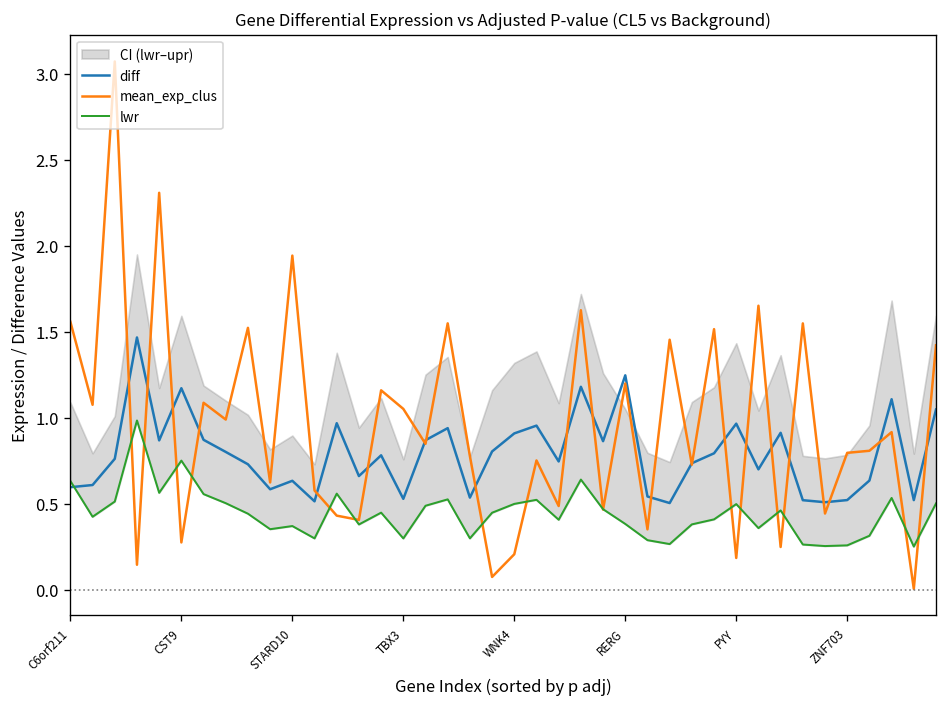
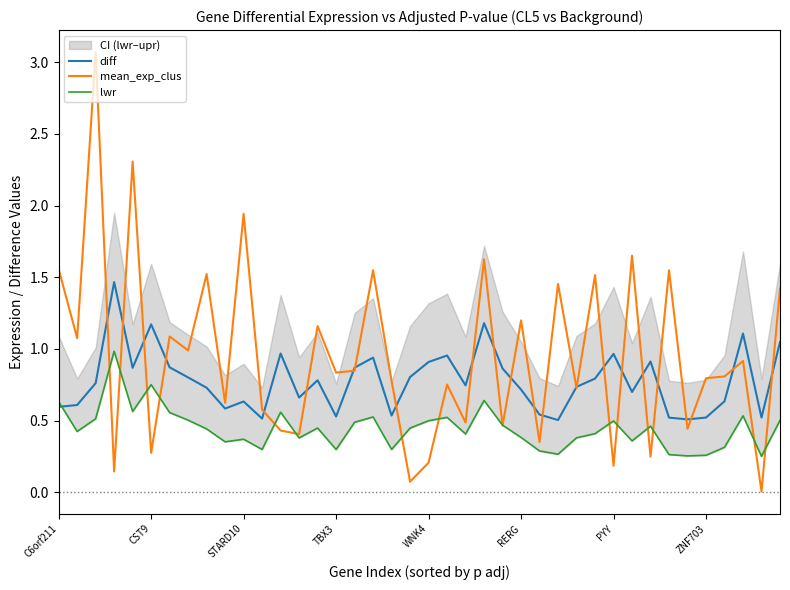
mean_exp_clus, TBX3: 1.05 -> 0.84
diff, RERG: 1.25 -> 0.72
